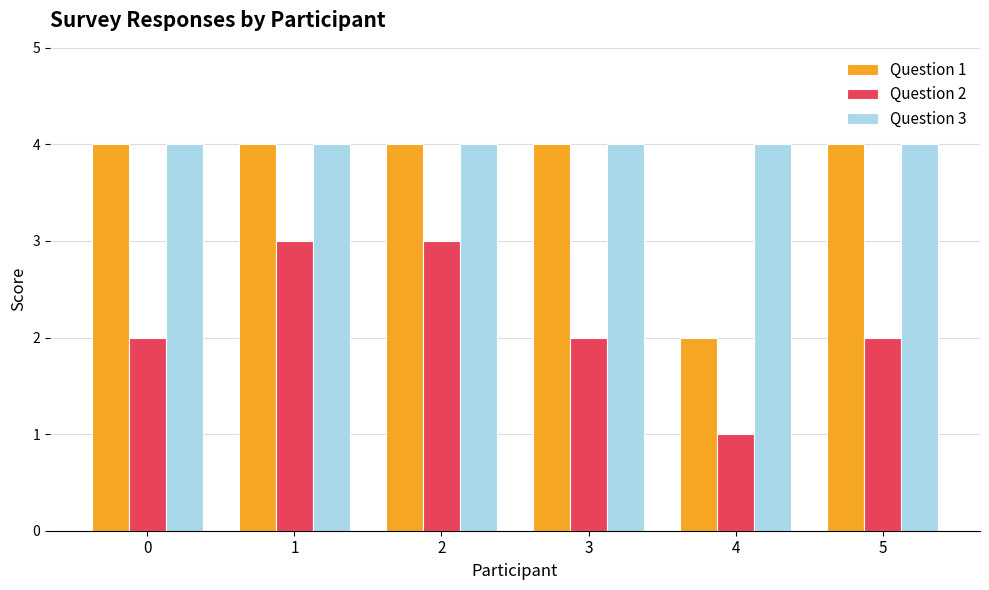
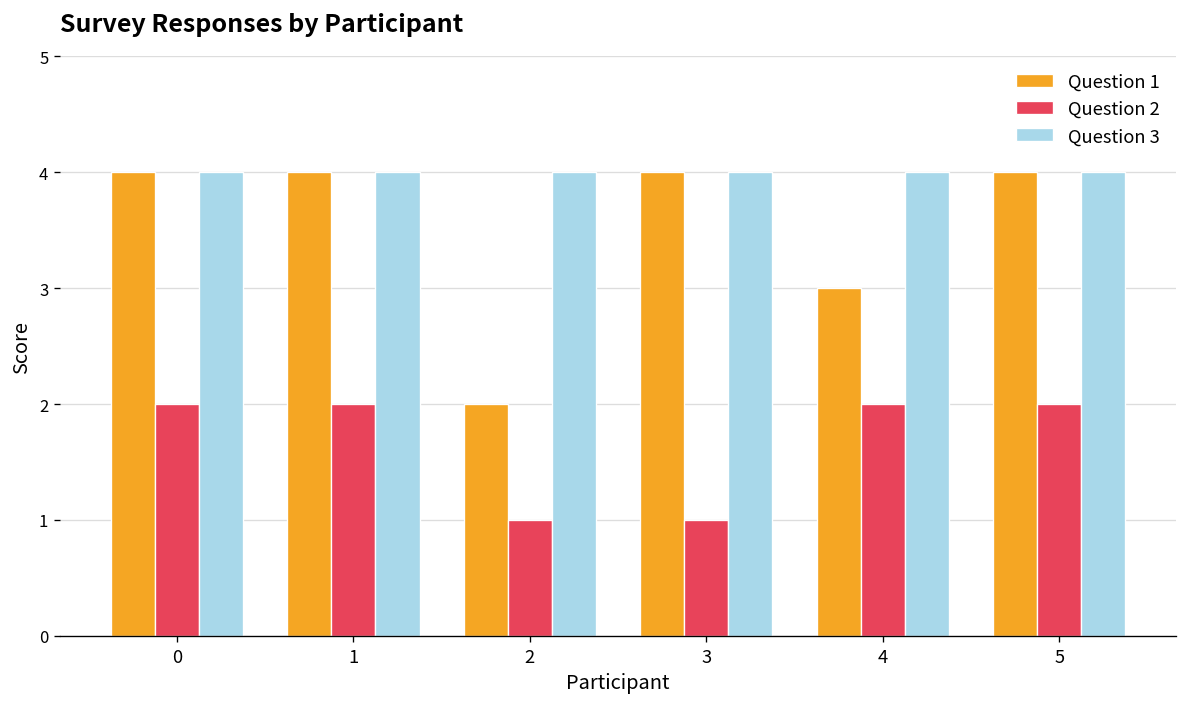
Question 2, 1: 3 -> 2
Question 1, 2: 4 -> 2
Question 2, 2: 3 -> 1
Question 2, 3: 2 -> 1
Question 1, 4: 2 -> 3
Question 2, 4: 1 -> 2
